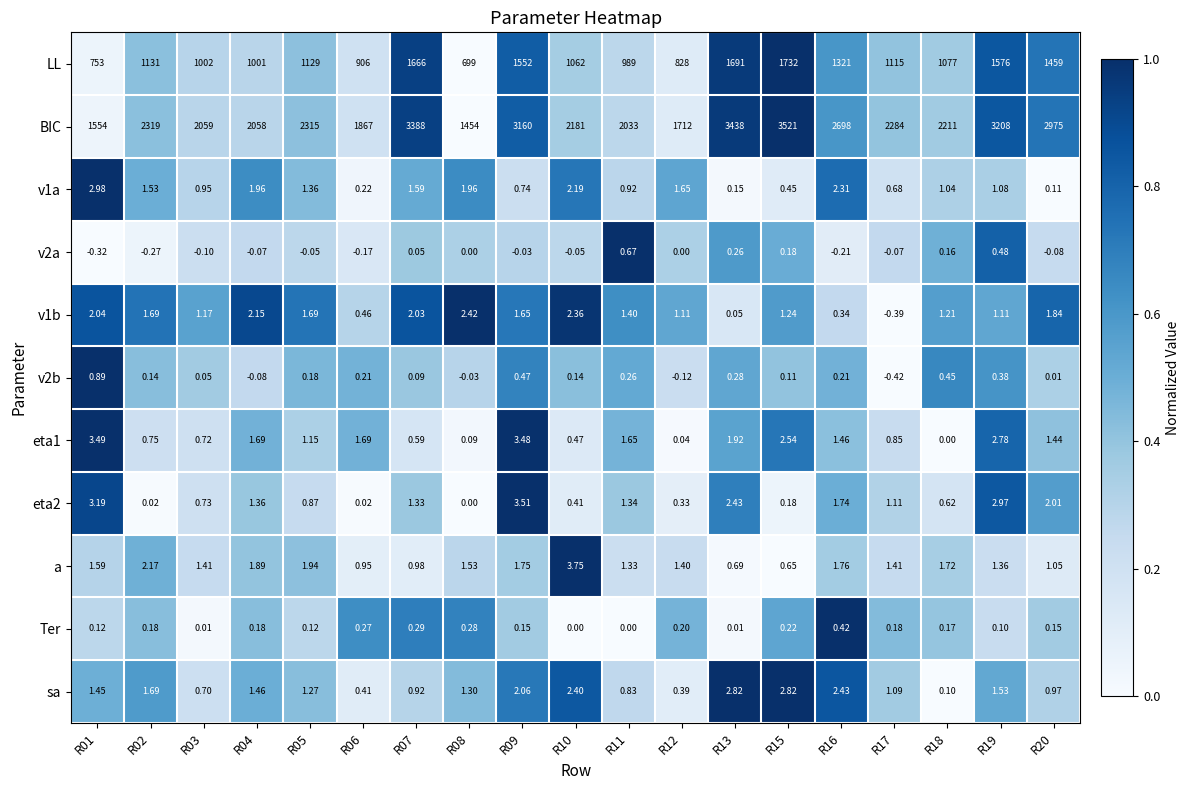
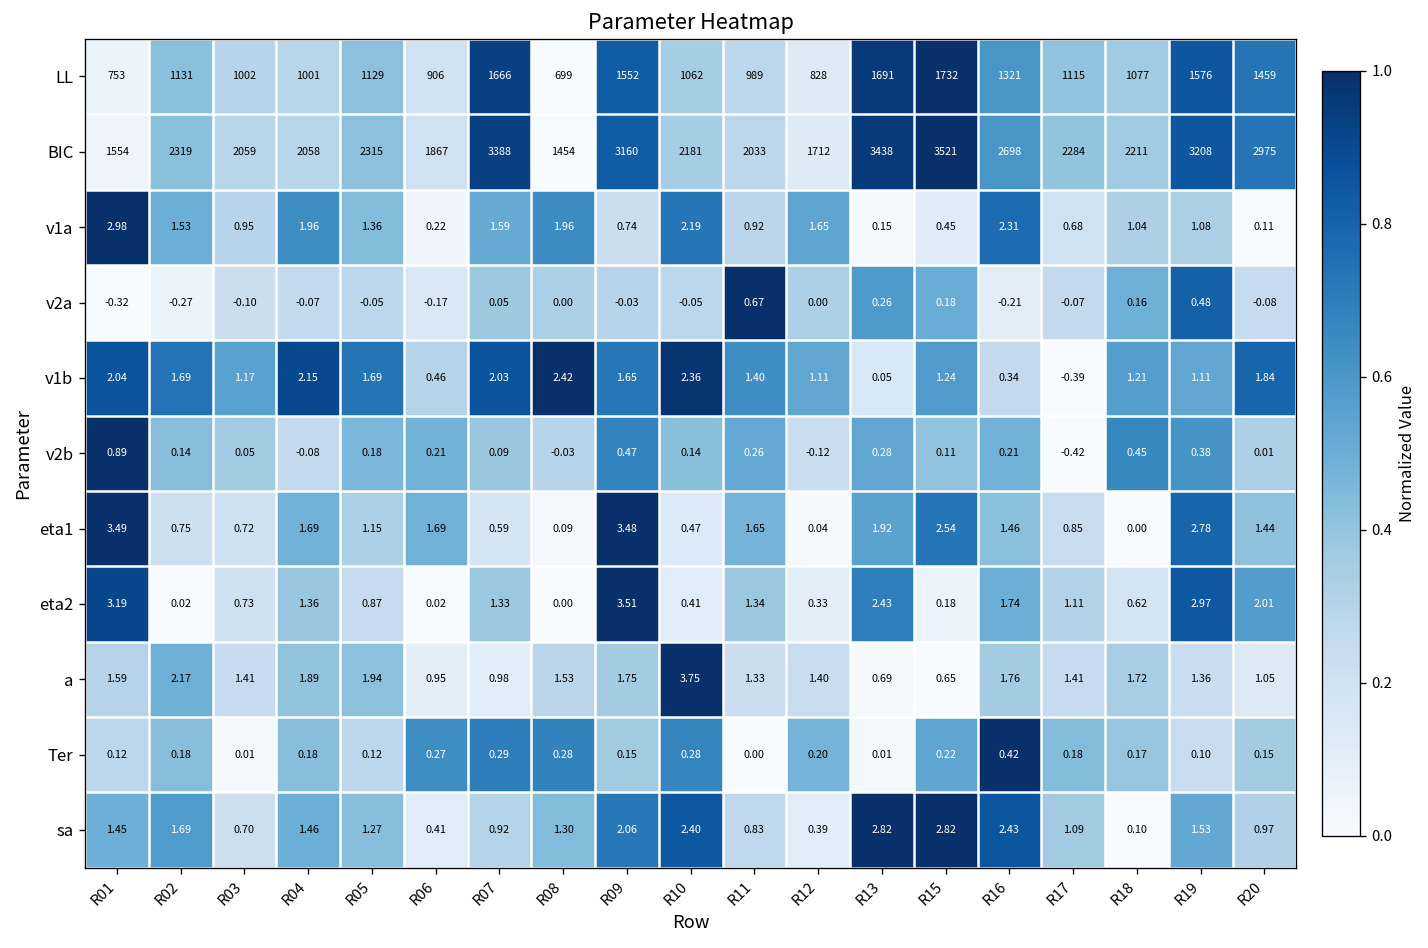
Ter, R10: 0.00 -> 0.28
